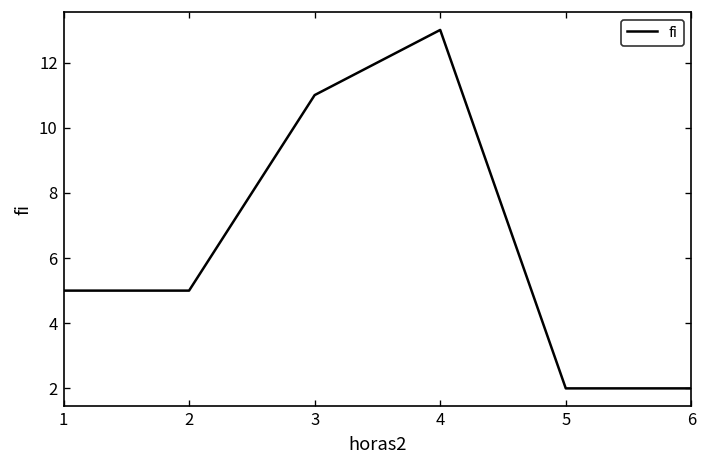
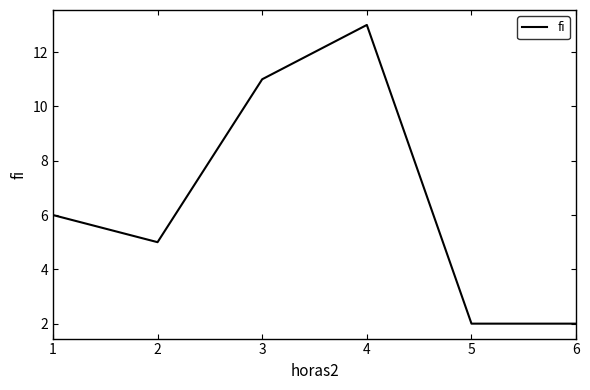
1: 5 -> 6
